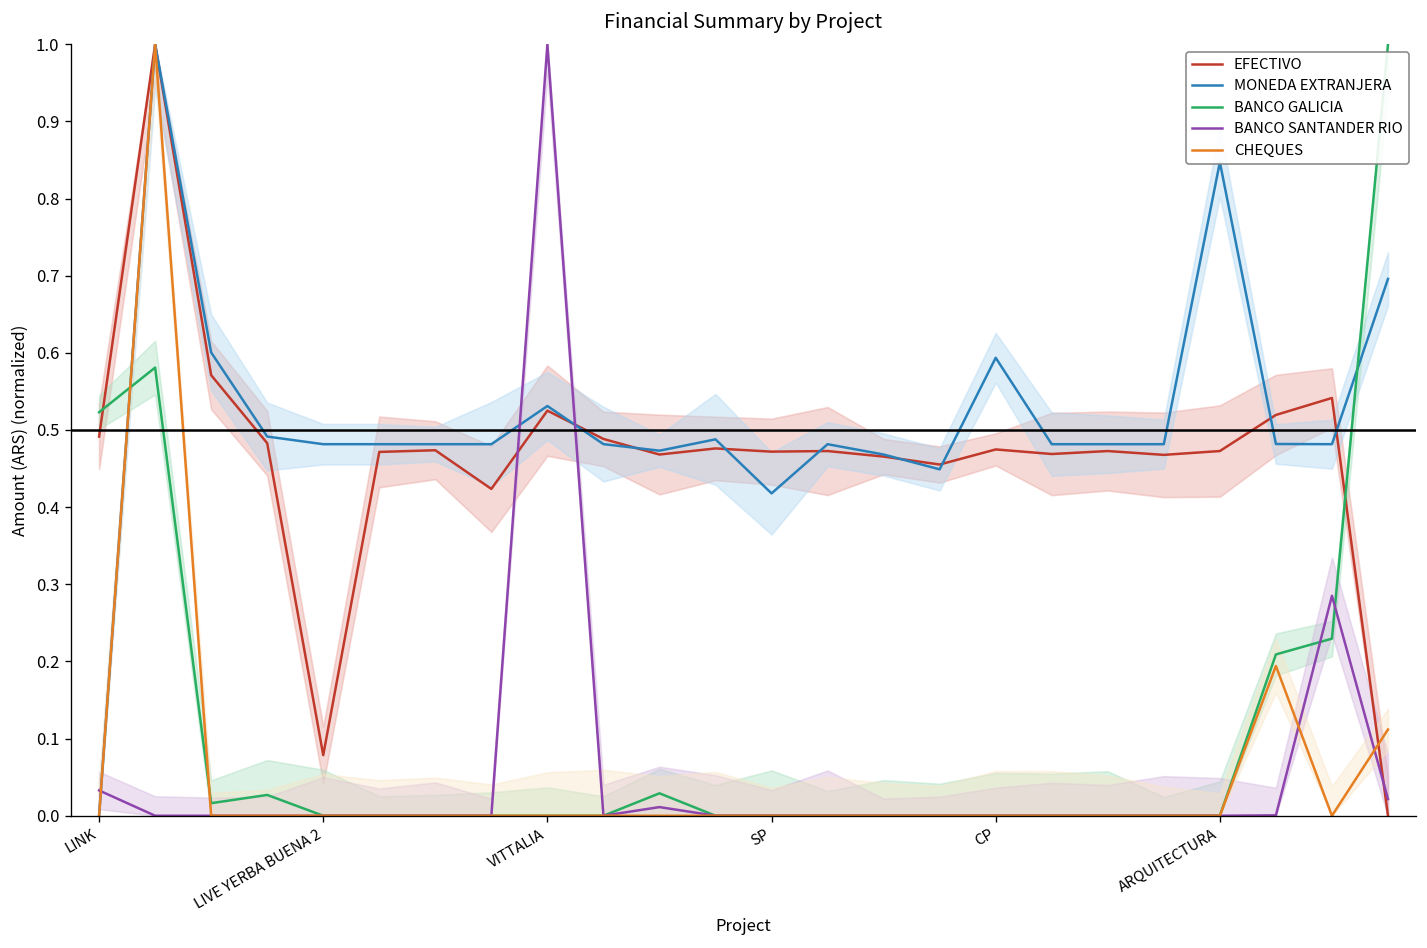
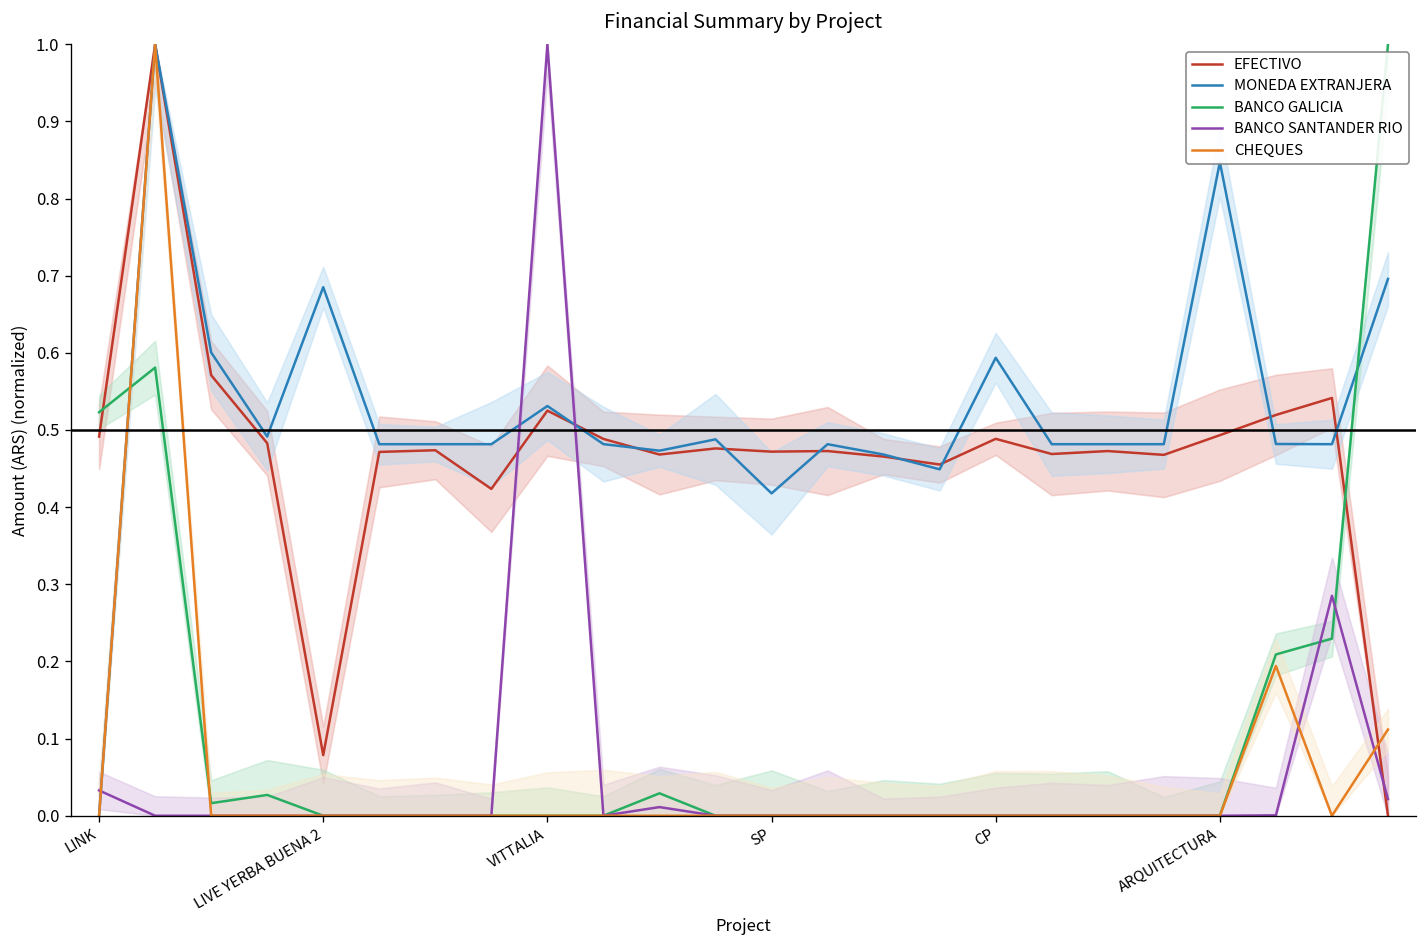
MONEDA EXTRANJERA, LIVE YERBA BUENA 2: 0.48 -> 0.69
EFECTIVO, CP: 0.47 -> 0.49
EFECTIVO, ARQUITECTURA: 0.47 -> 0.49
